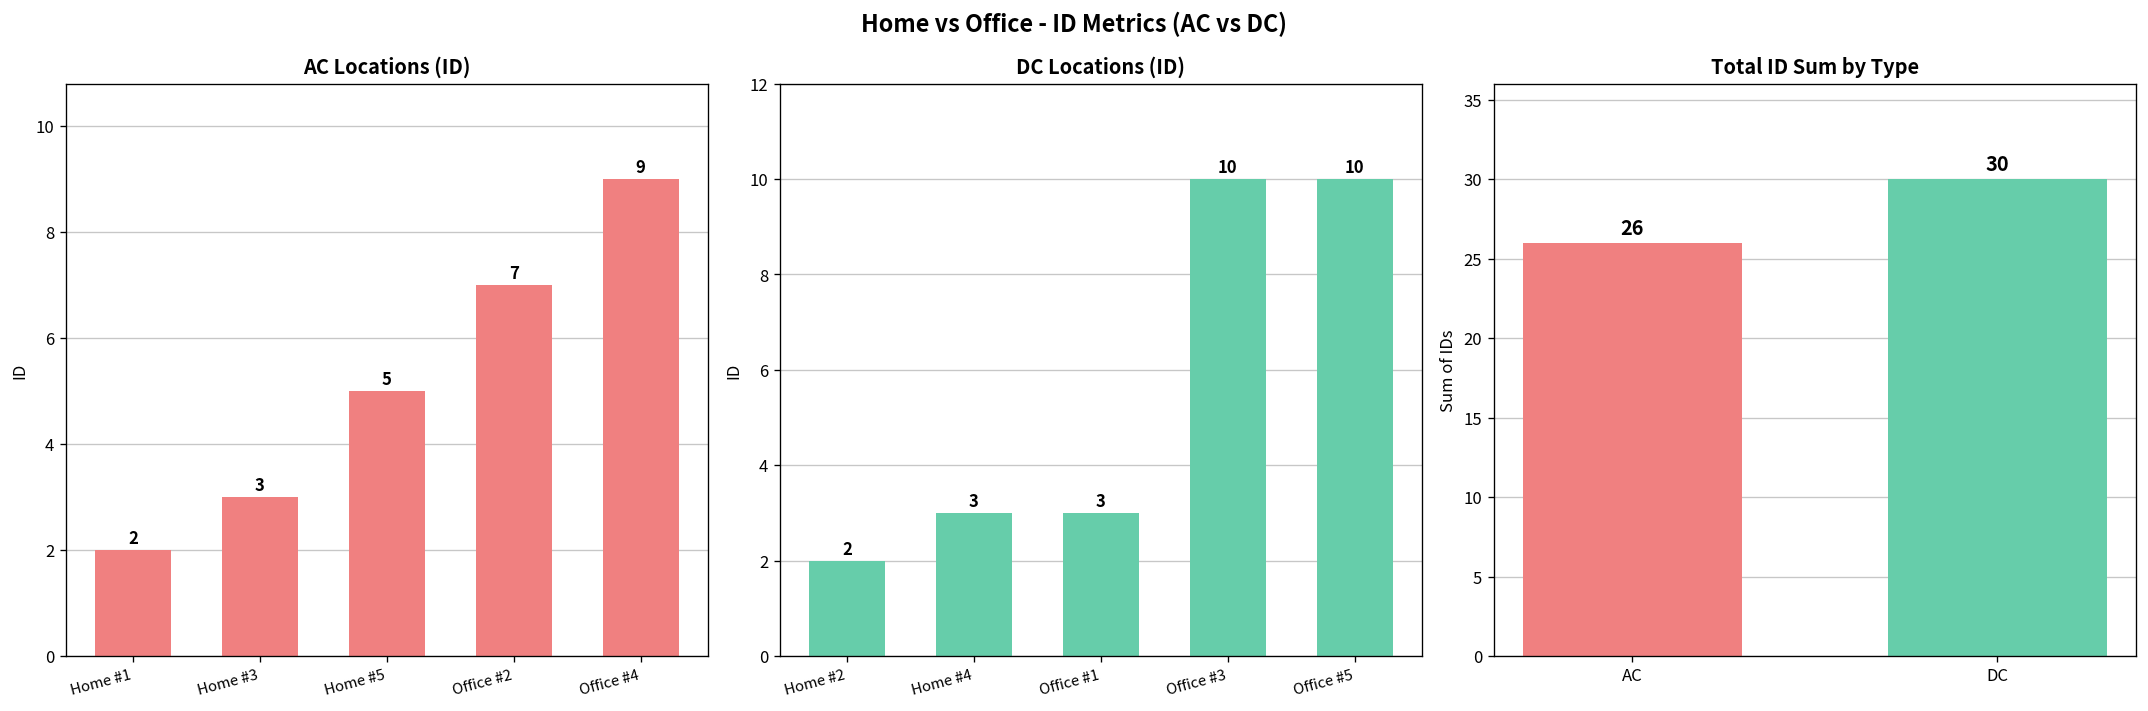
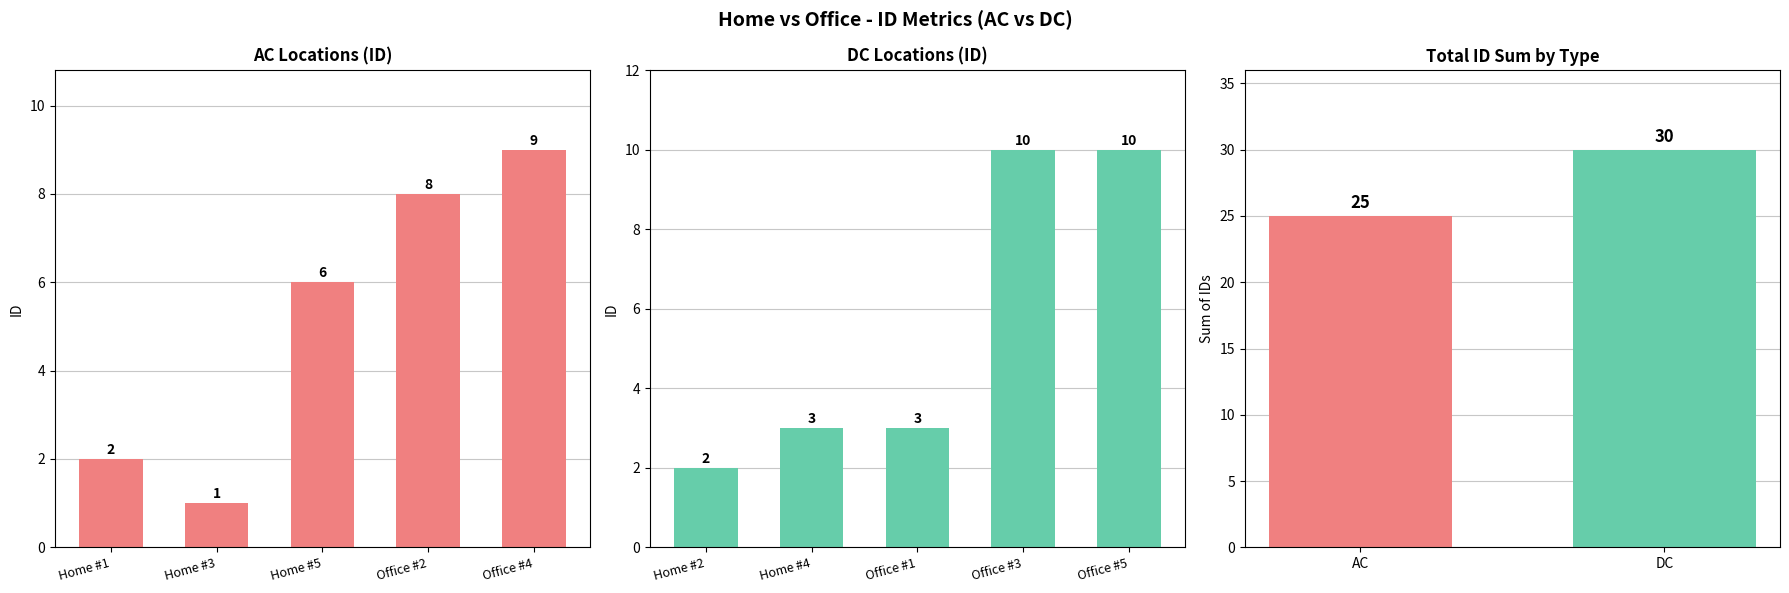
AC Locations (ID), Home #3: 3 -> 1
AC Locations (ID), Home #5: 5 -> 6
AC Locations (ID), Office #2: 7 -> 8
Total ID Sum by Type, AC: 26 -> 25
